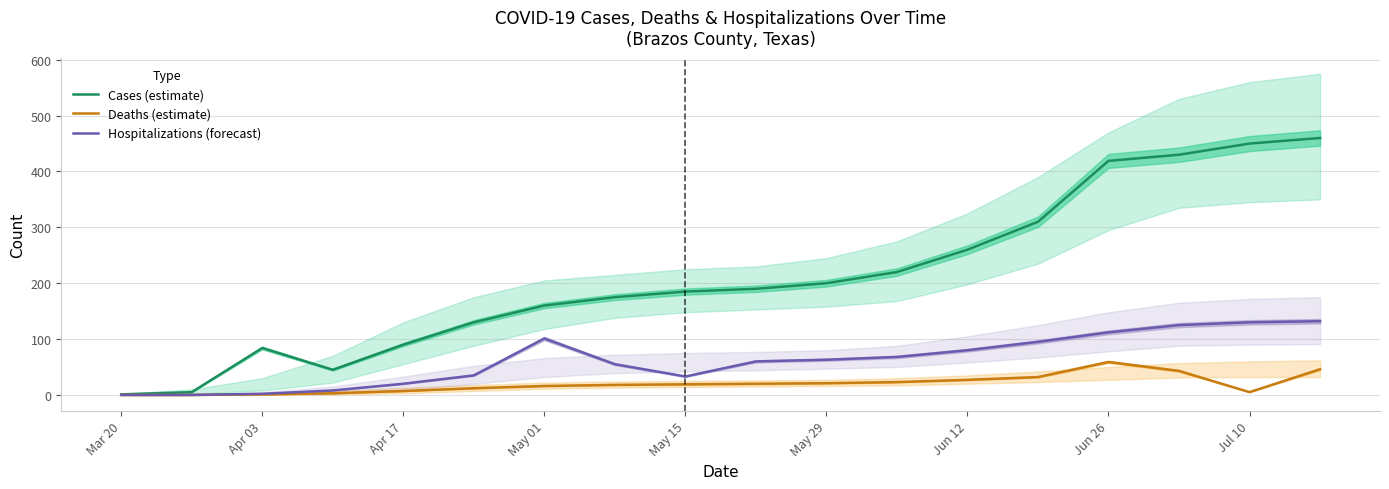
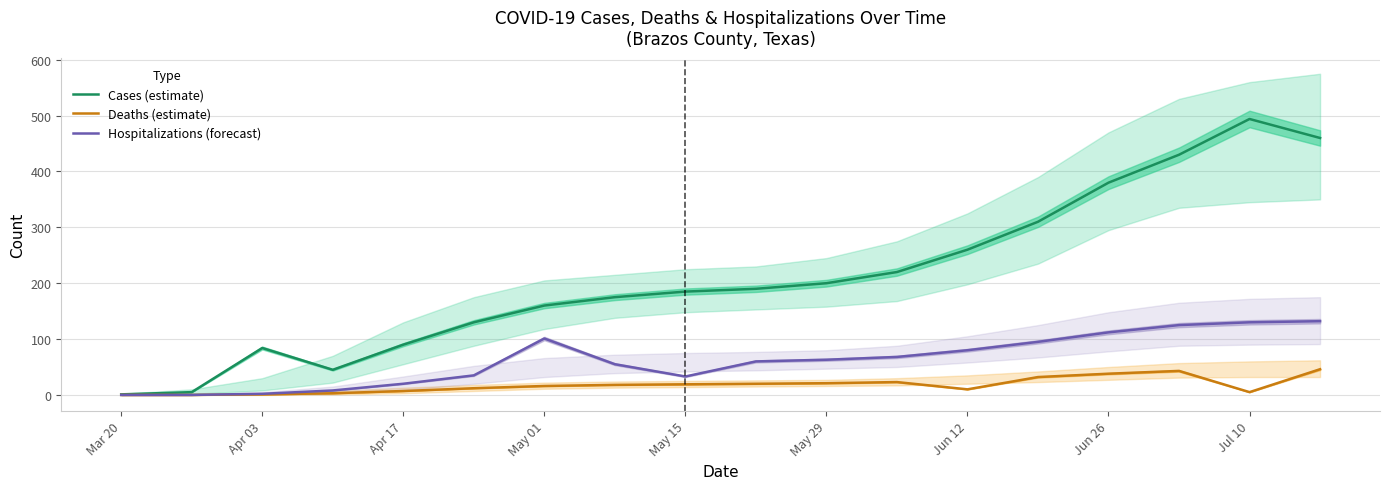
Deaths (estimate), Jun 12: 30 -> 10
Cases (estimate), Jun 26: 420 -> 380
Deaths (estimate), Jun 26: 60 -> 40
Cases (estimate), Jul 10: 450 -> 490
